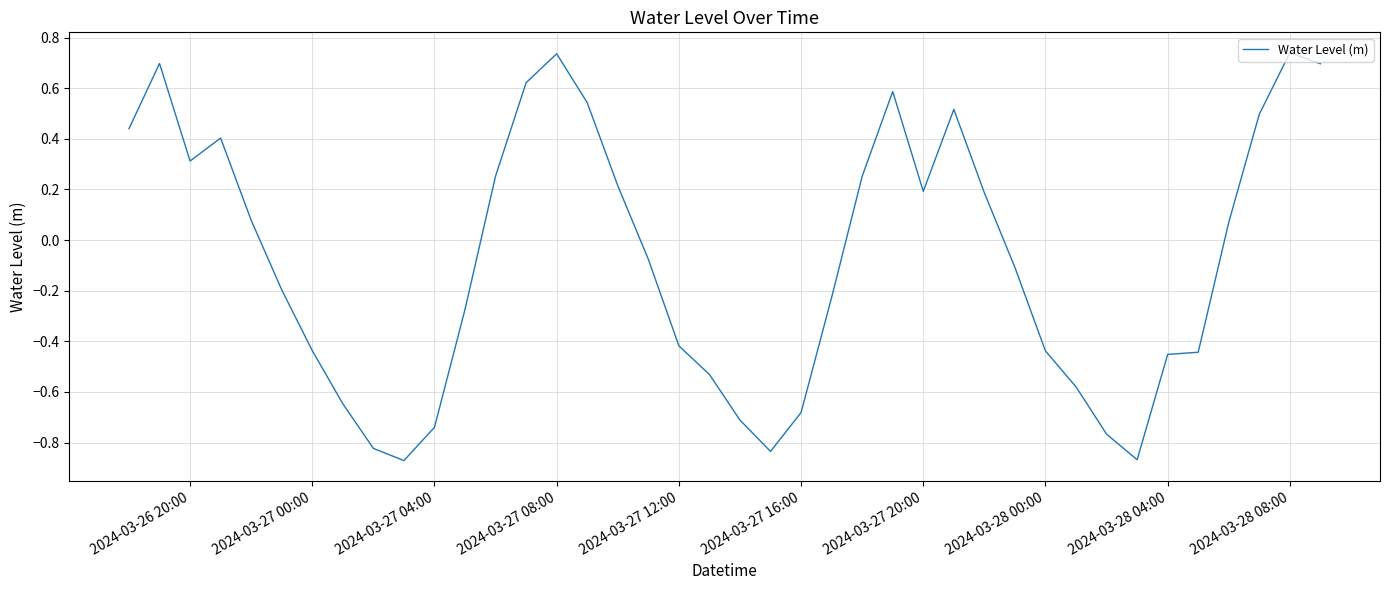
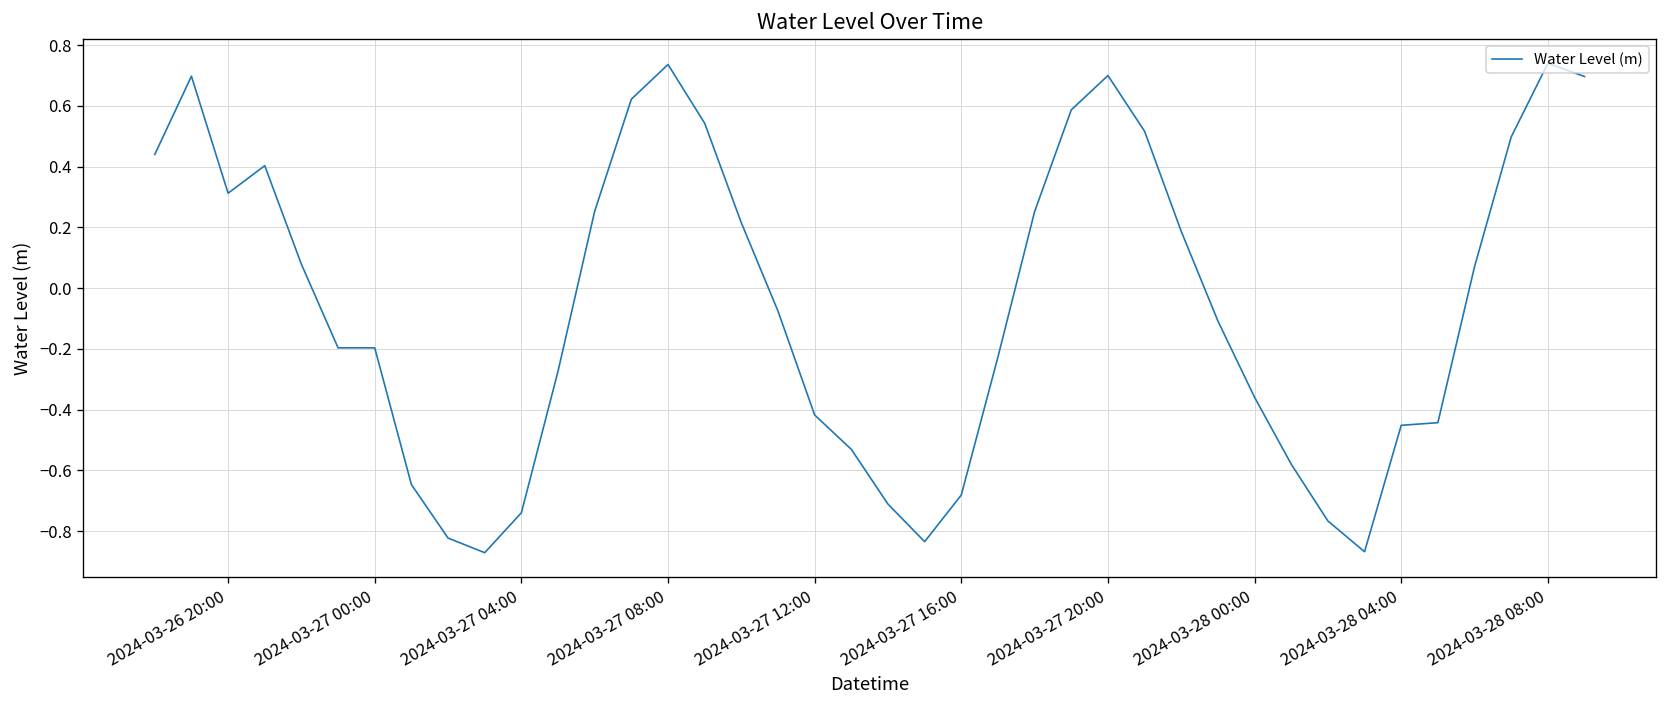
2024-03-27 00:00: -0.44 -> -0.20
2024-03-27 20:00: 0.19 -> 0.70
2024-03-28 00:00: -0.44 -> -0.36
